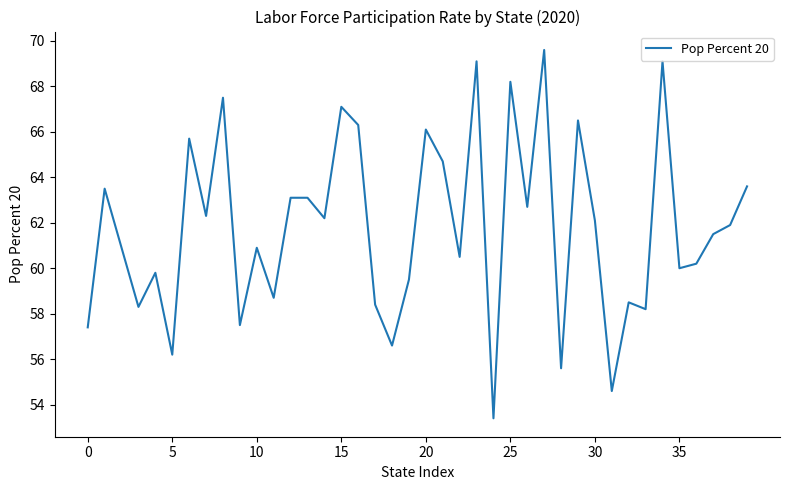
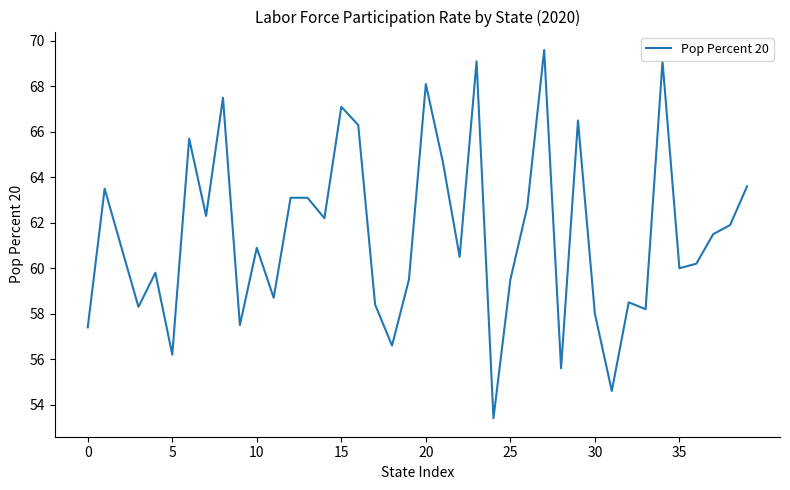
20: 66.1 -> 68.1
25: 68.2 -> 59.5
30: 62.1 -> 58.0
